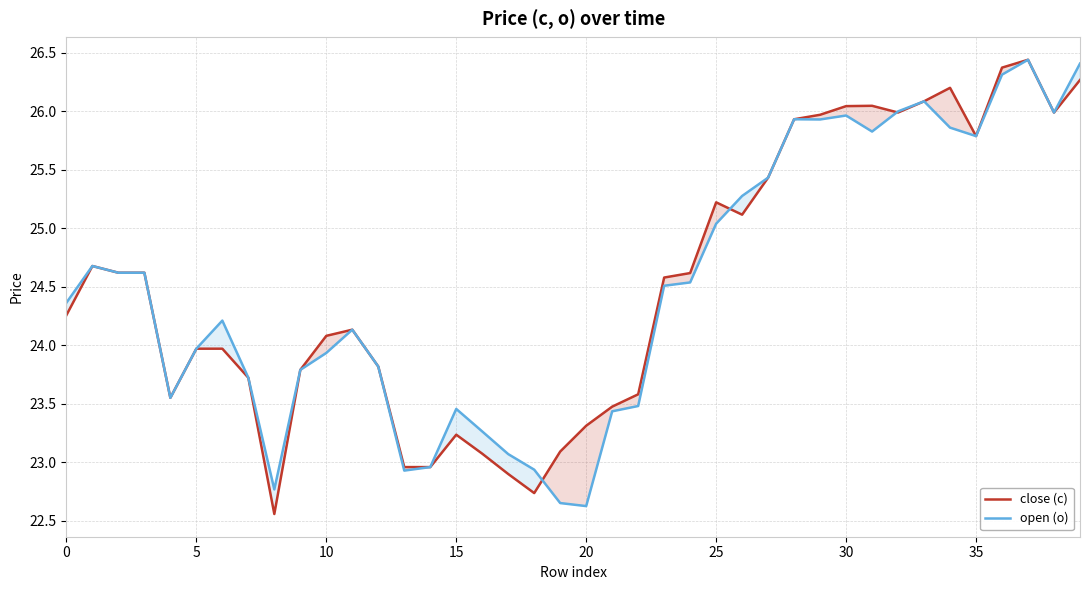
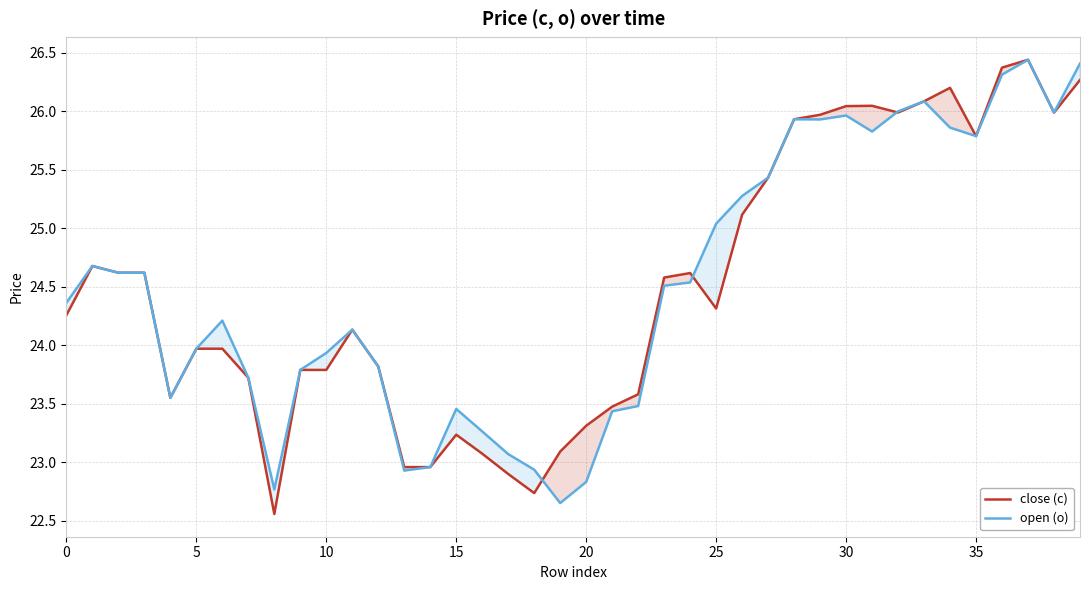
close (c), 10: 24.08 -> 23.79
open (o), 20: 22.63 -> 22.83
close (c), 25: 25.22 -> 24.31
